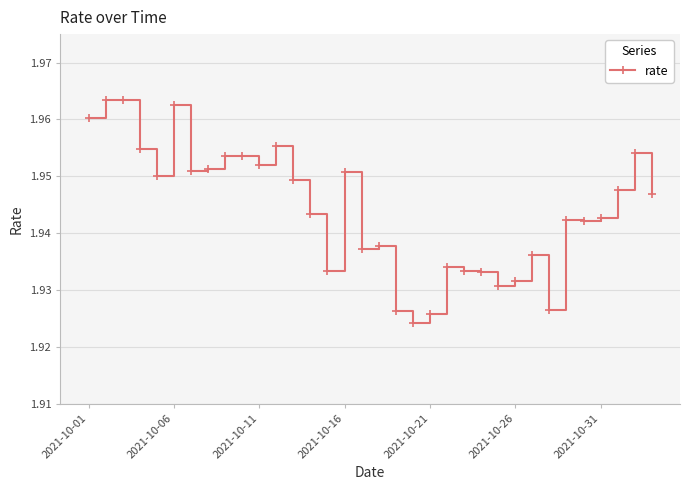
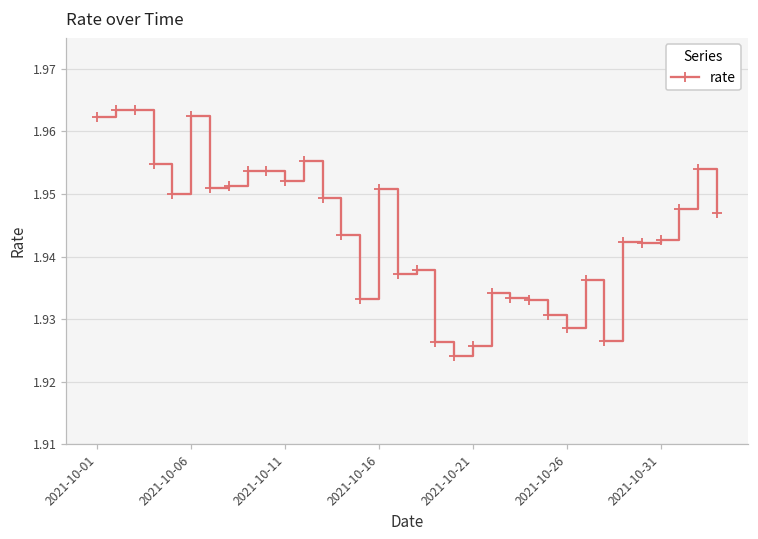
2021-10-01: 1.960 -> 1.962
2021-10-26: 1.932 -> 1.929
